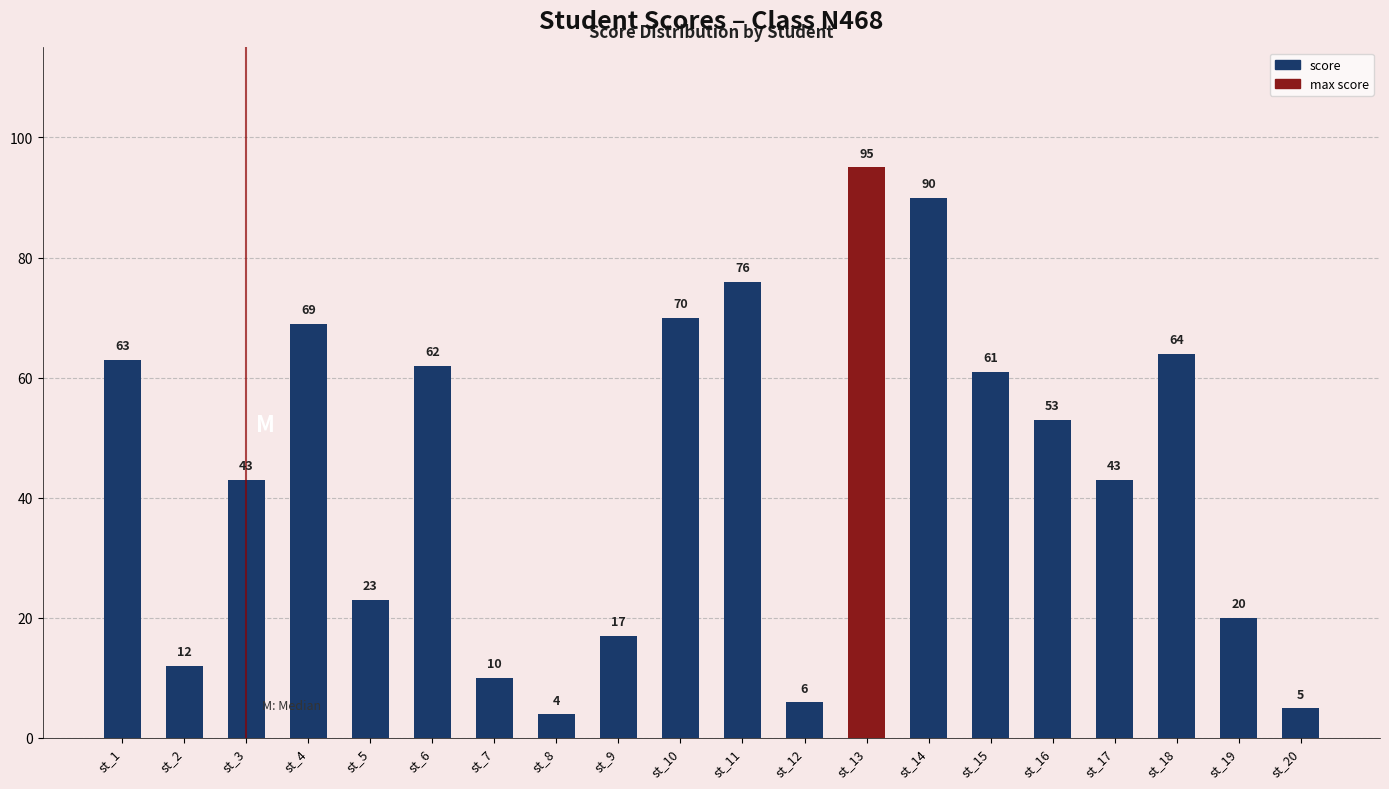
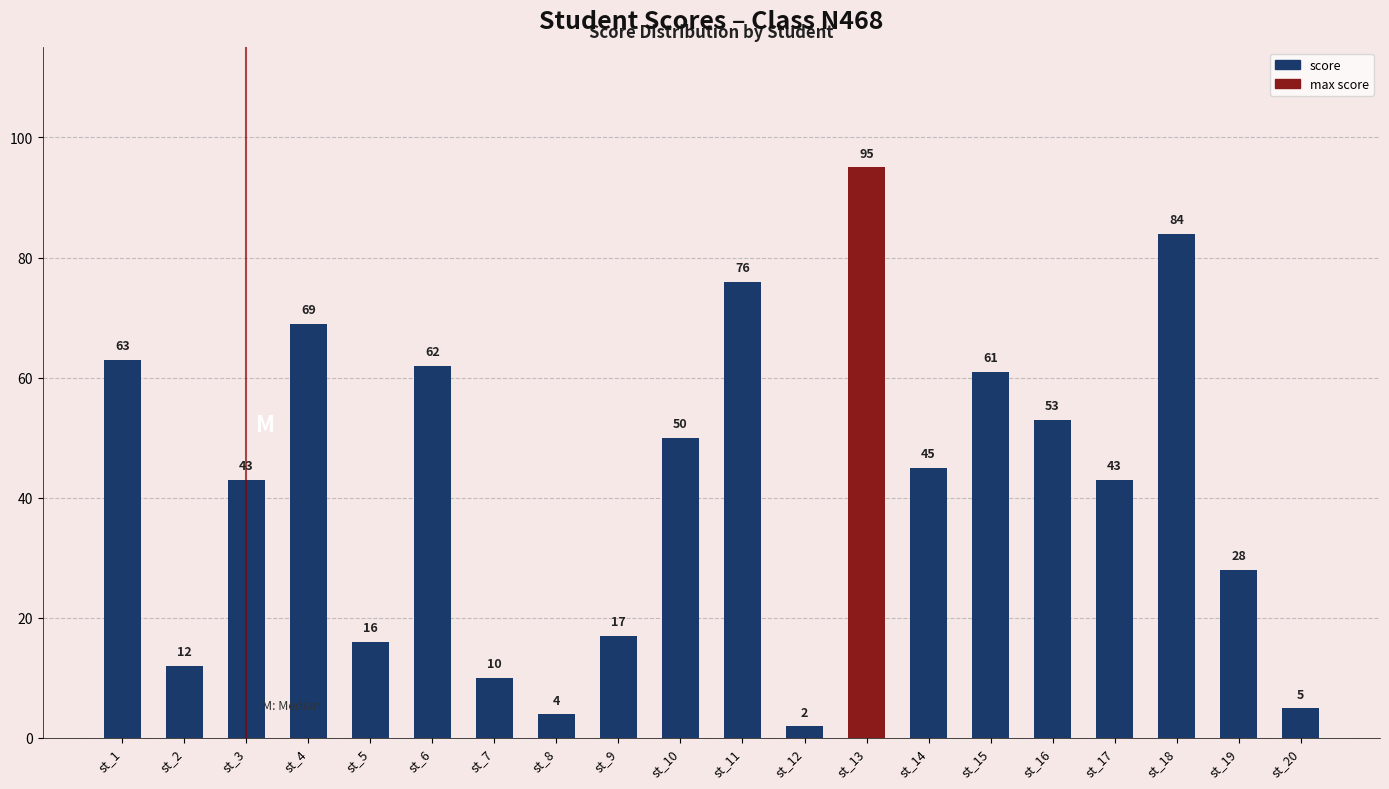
st_5: 23 -> 16
st_10: 70 -> 50
st_12: 6 -> 2
st_14: 90 -> 45
st_18: 64 -> 84
st_19: 20 -> 28
